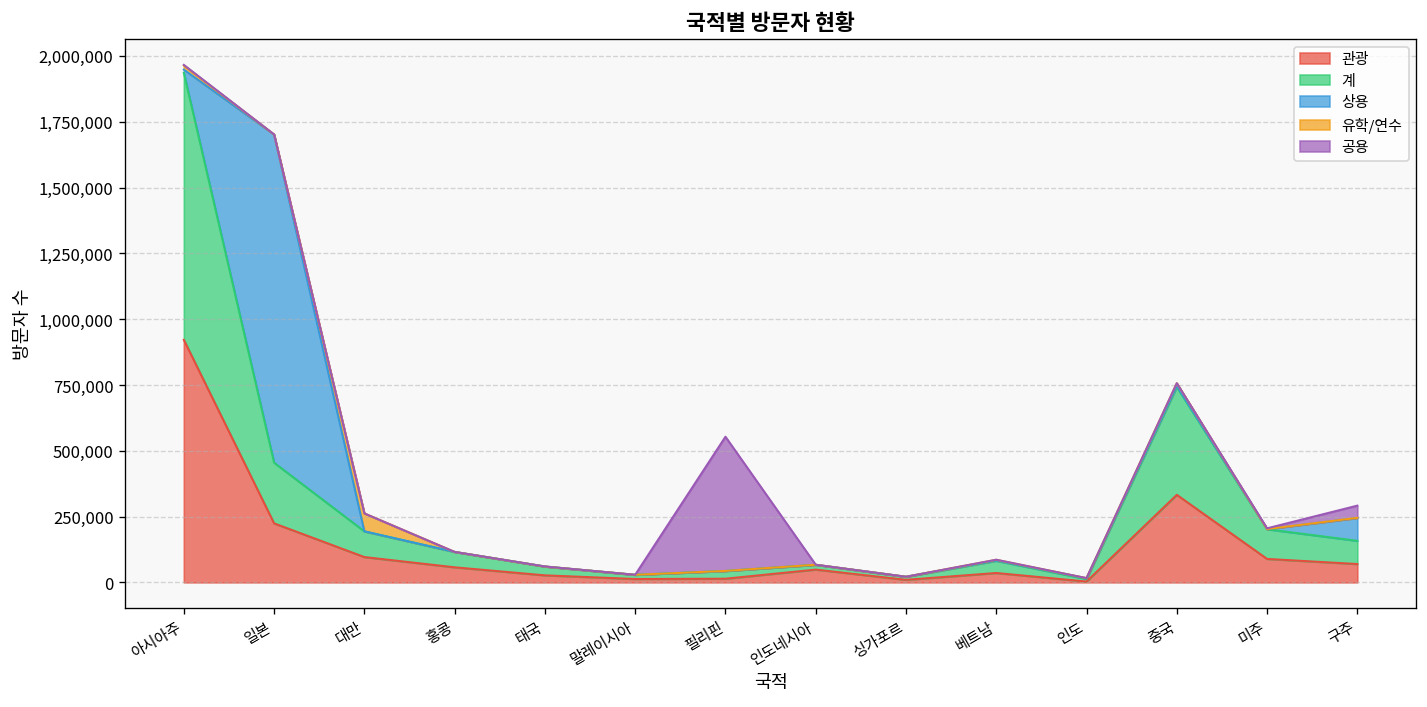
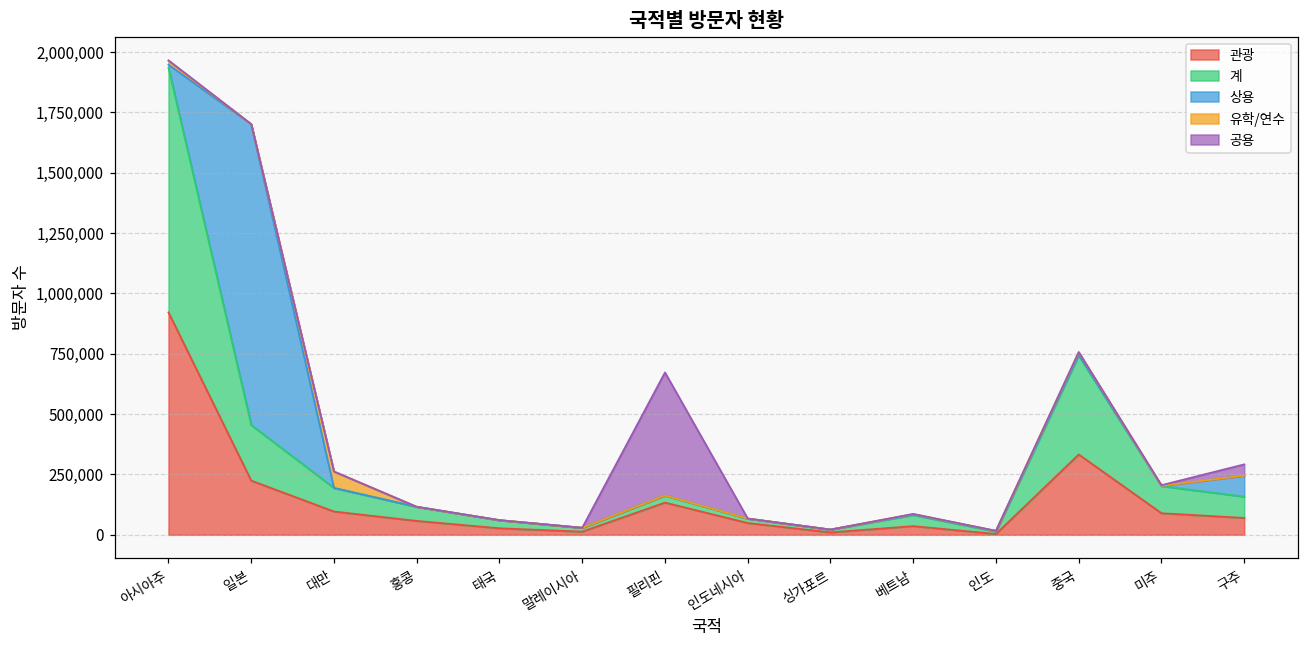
관광, 필리핀: 10,000 -> 130,000
